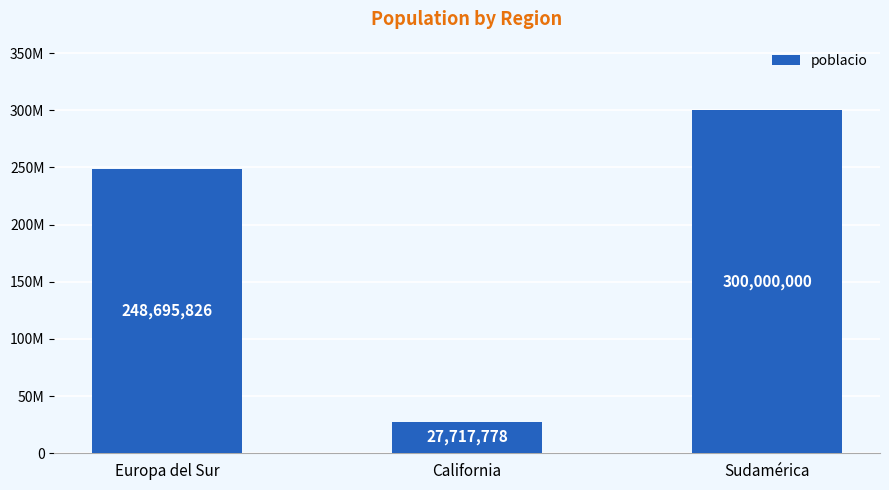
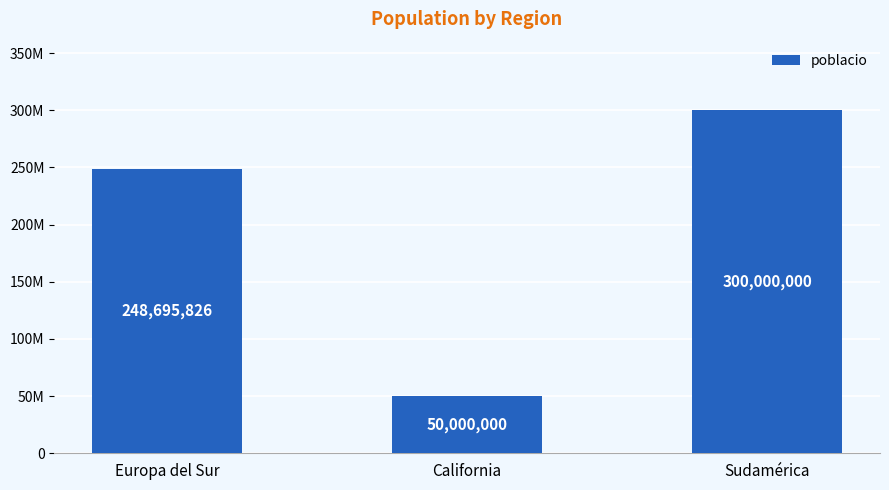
California: 27,717,778 -> 50,000,000
